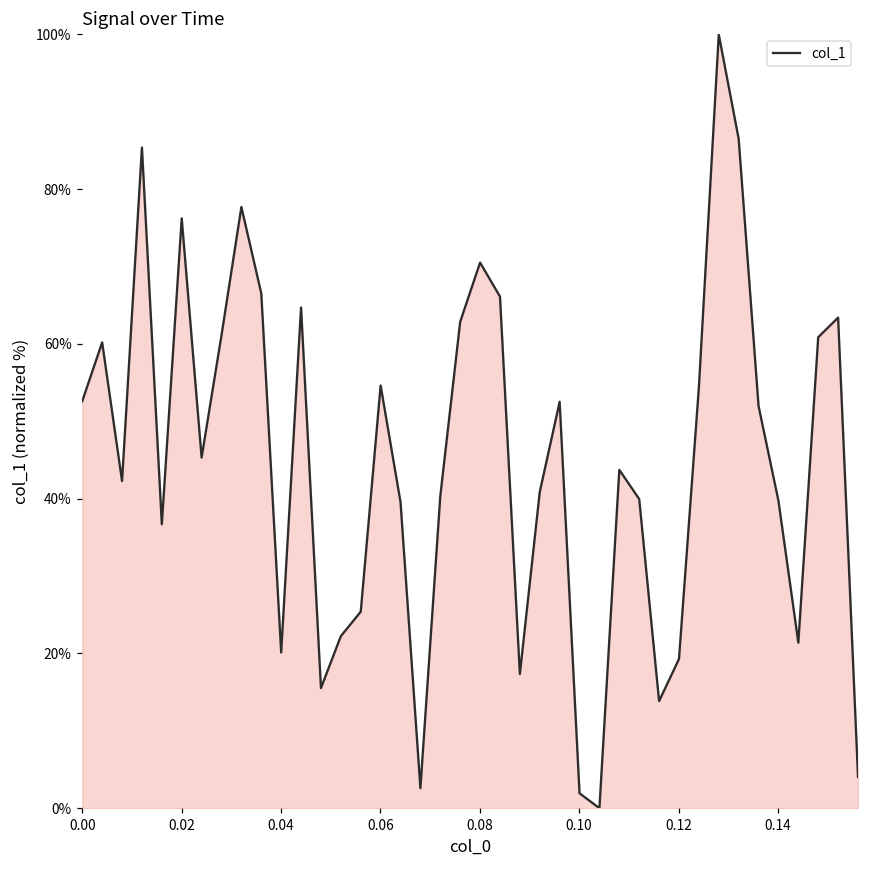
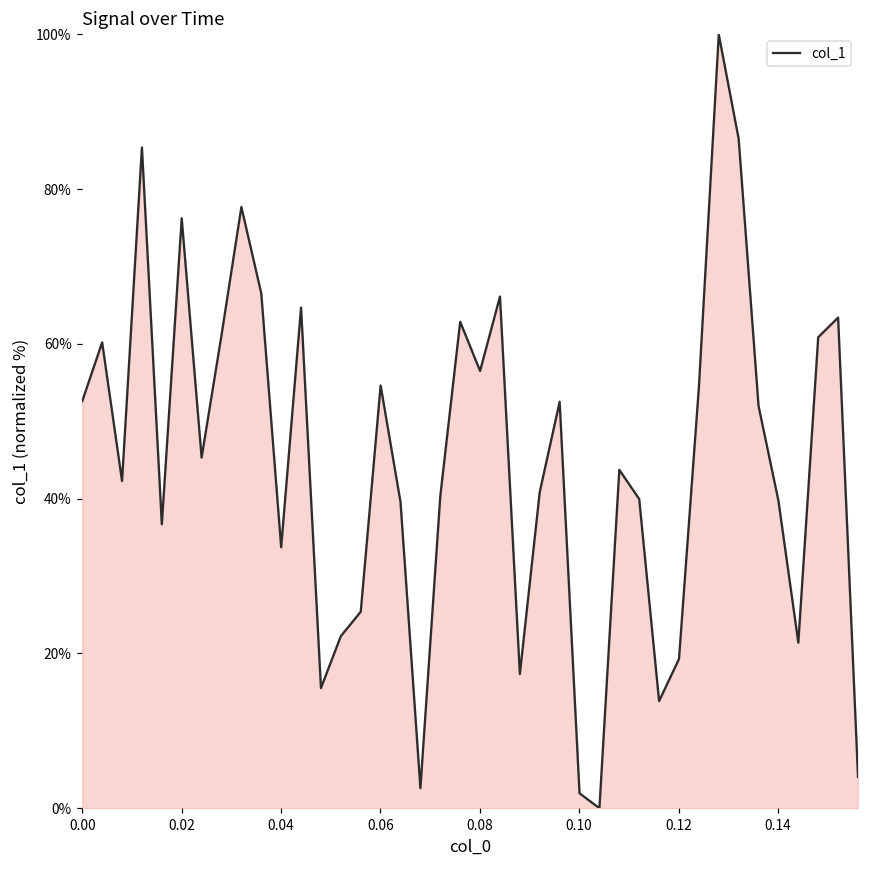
0.04: 20% -> 34%
0.08: 71% -> 57%
